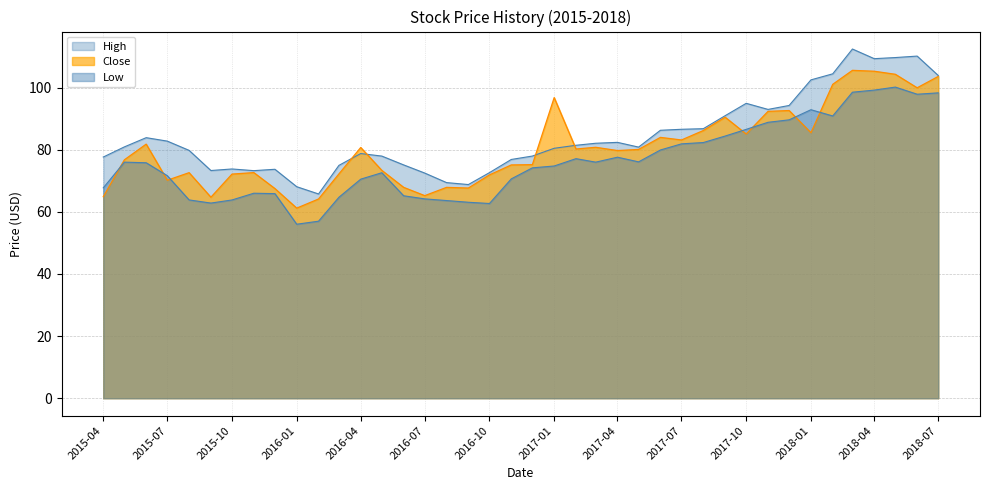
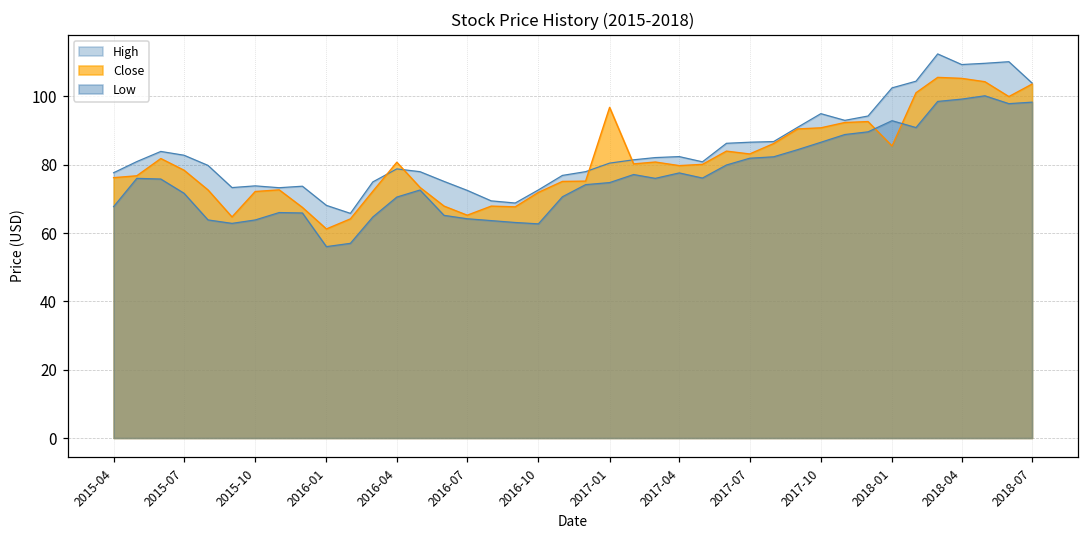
Close, 2015-04: 65 -> 76
Close, 2015-07: 70 -> 78
Close, 2017-10: 85 -> 91
